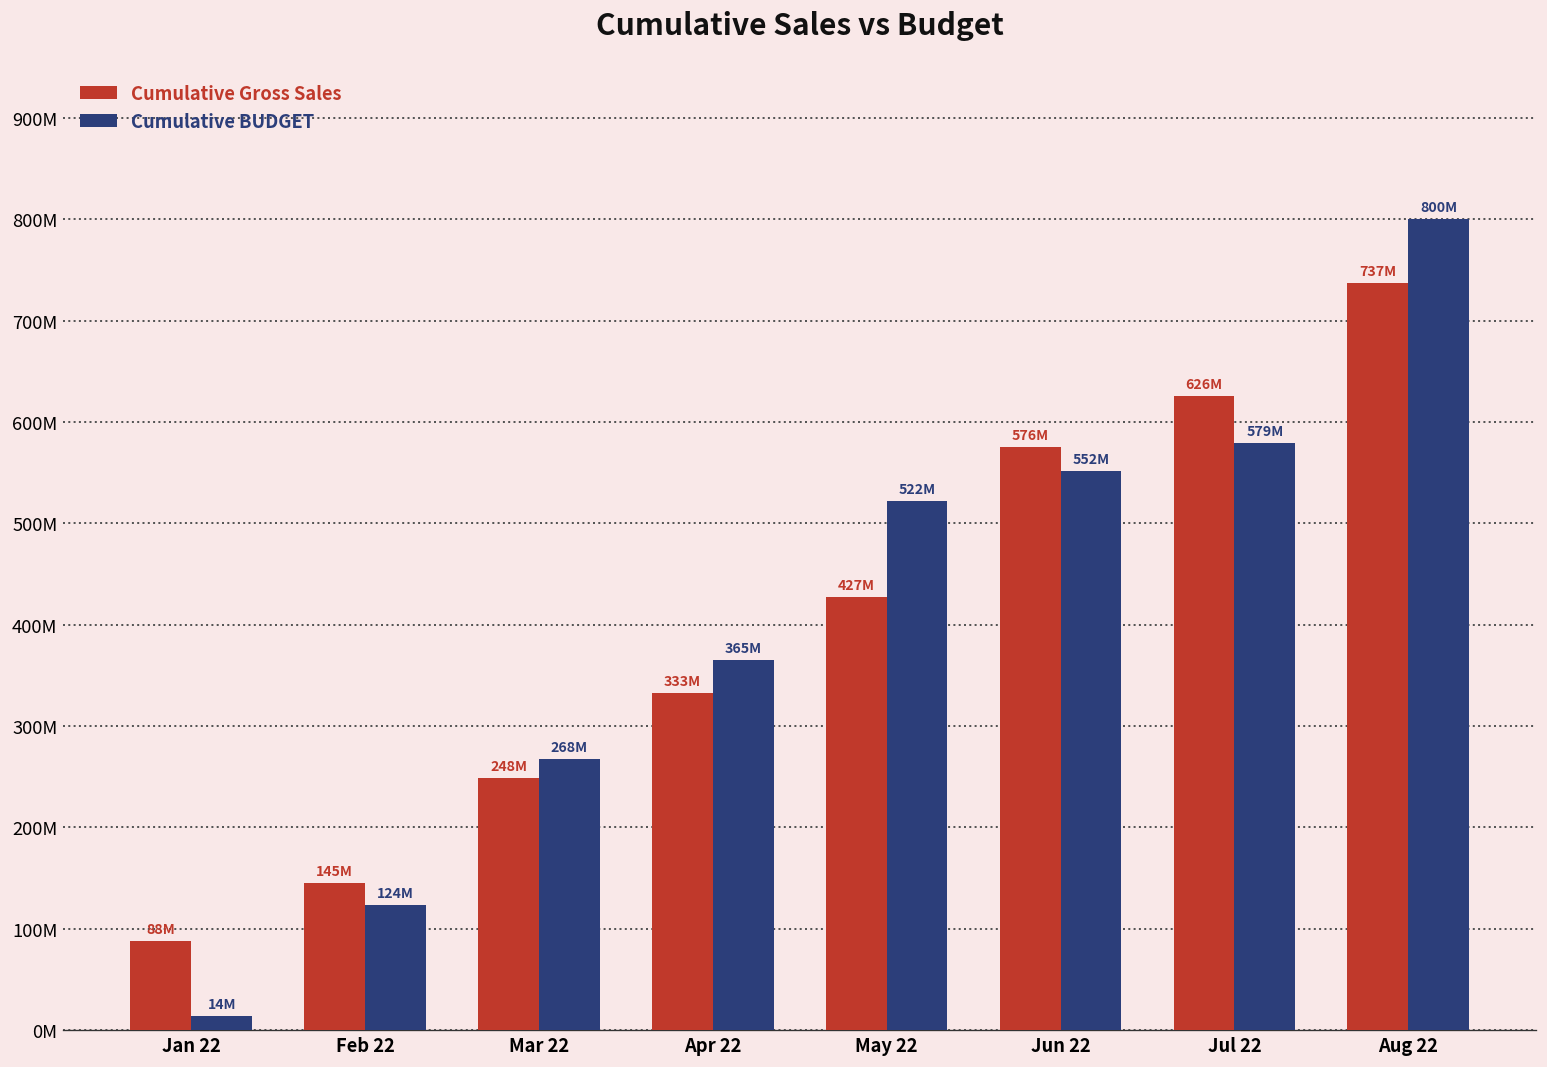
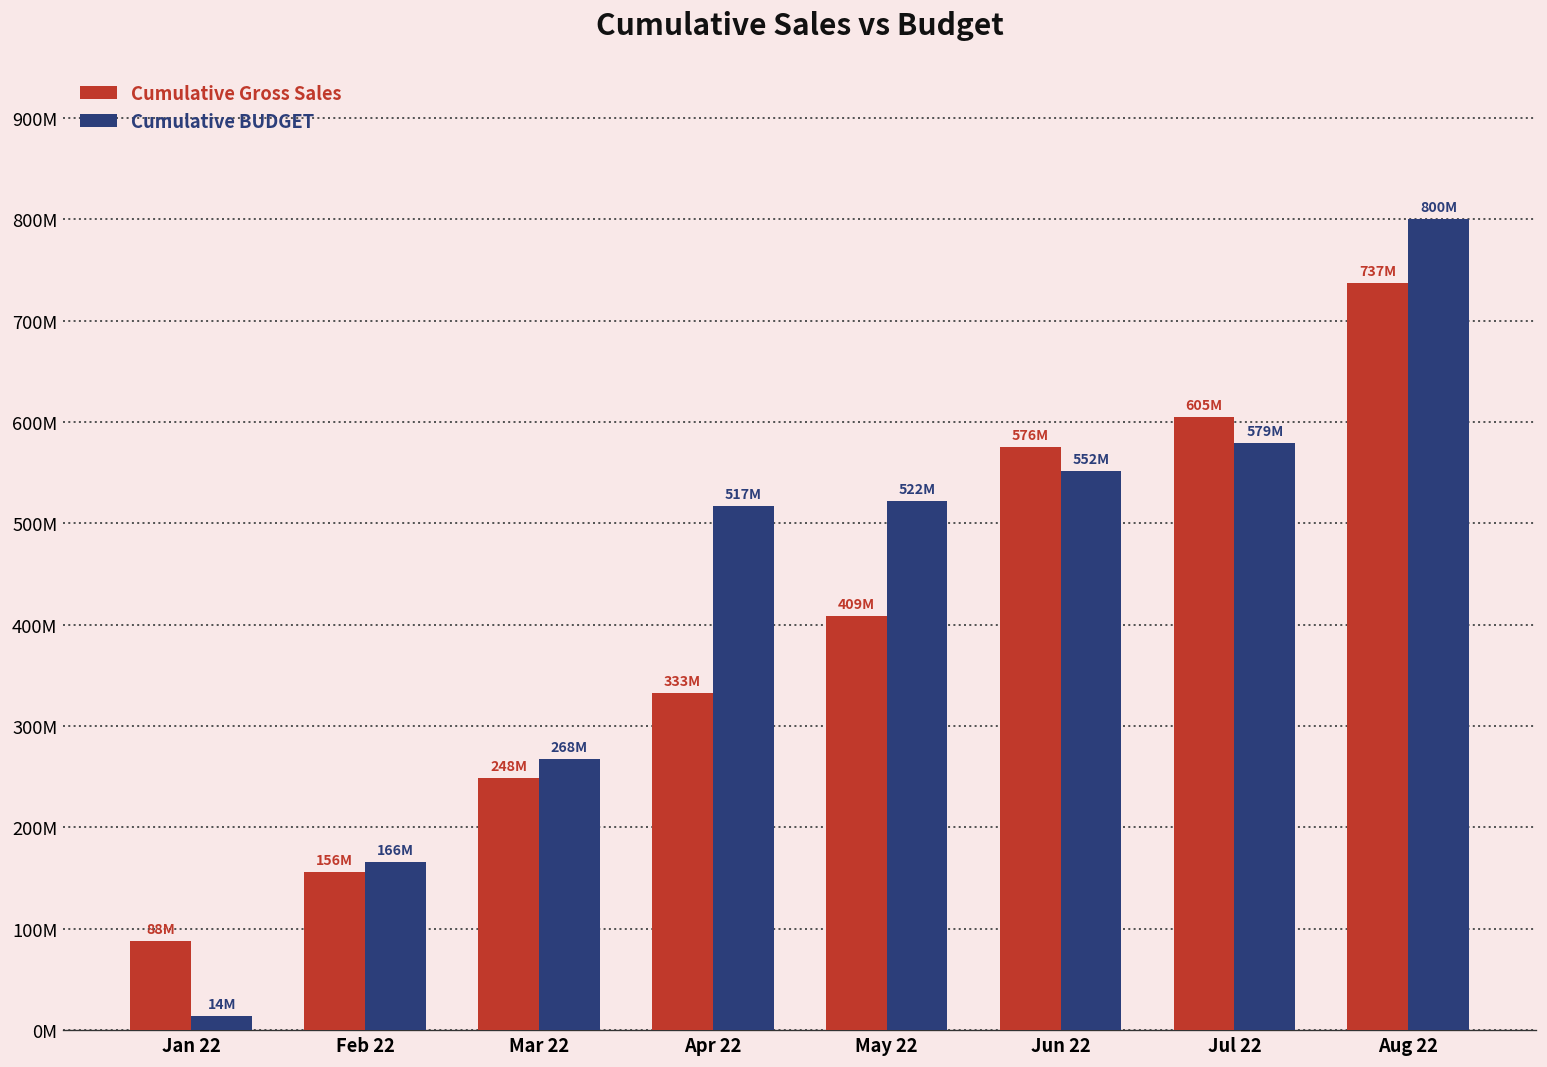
Cumulative Gross Sales, Feb 22: 145M -> 156M
Cumulative BUDGET, Feb 22: 124M -> 166M
Cumulative BUDGET, Apr 22: 365M -> 517M
Cumulative Gross Sales, May 22: 427M -> 409M
Cumulative Gross Sales, Jul 22: 626M -> 605M
